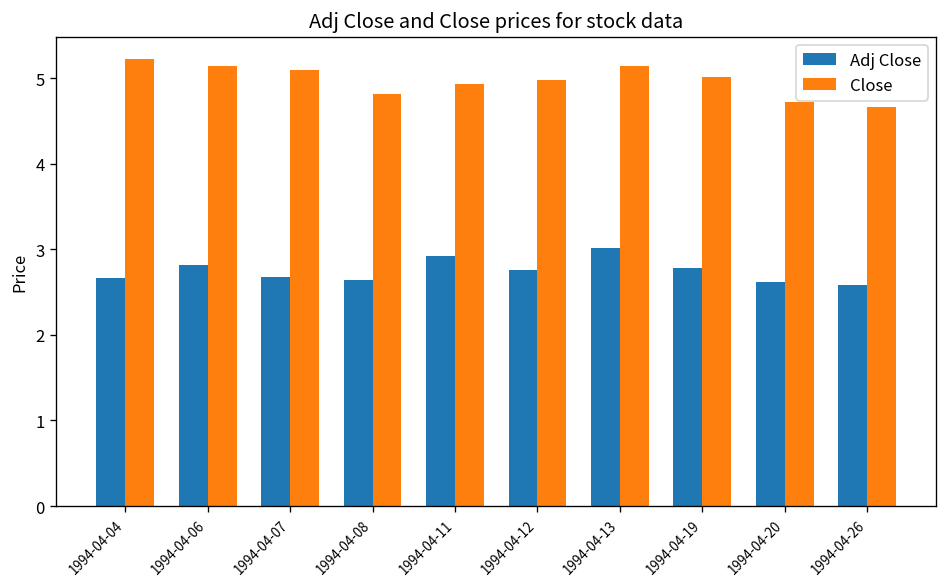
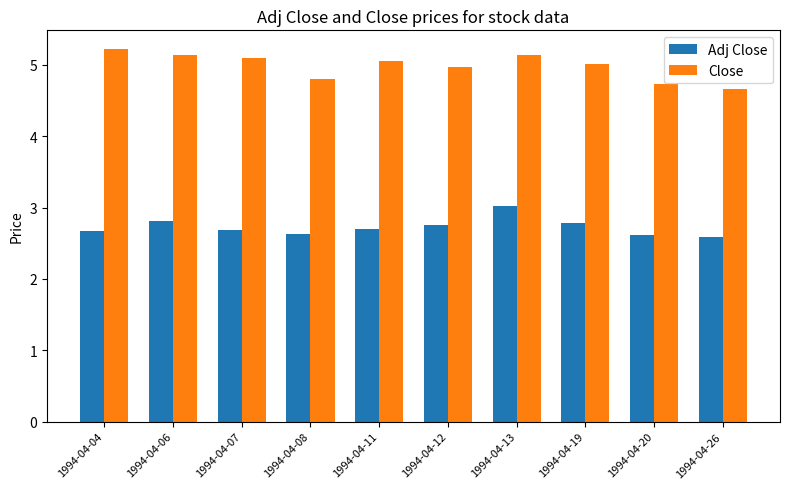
Adj Close, 1994-04-11: 2.9 -> 2.7
Close, 1994-04-11: 4.9 -> 5.1
